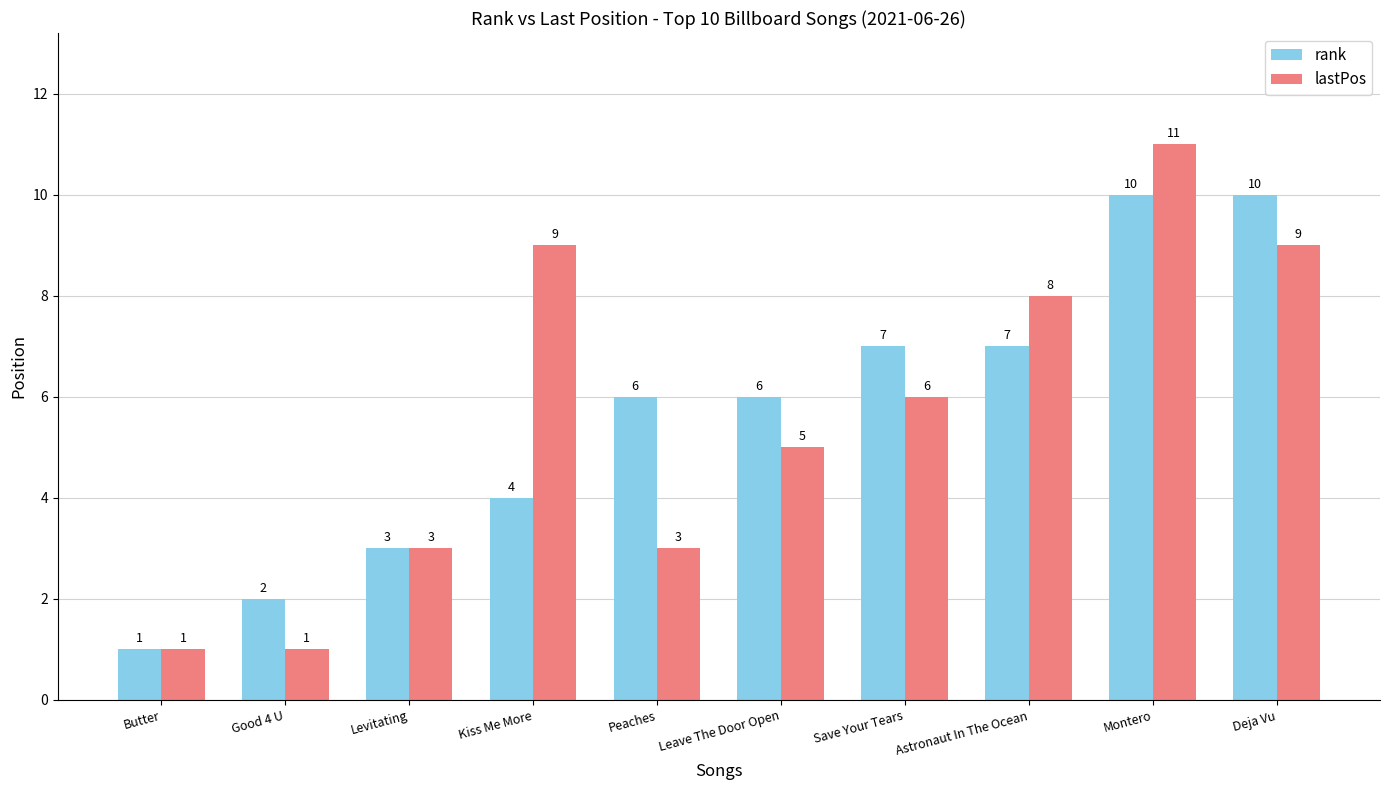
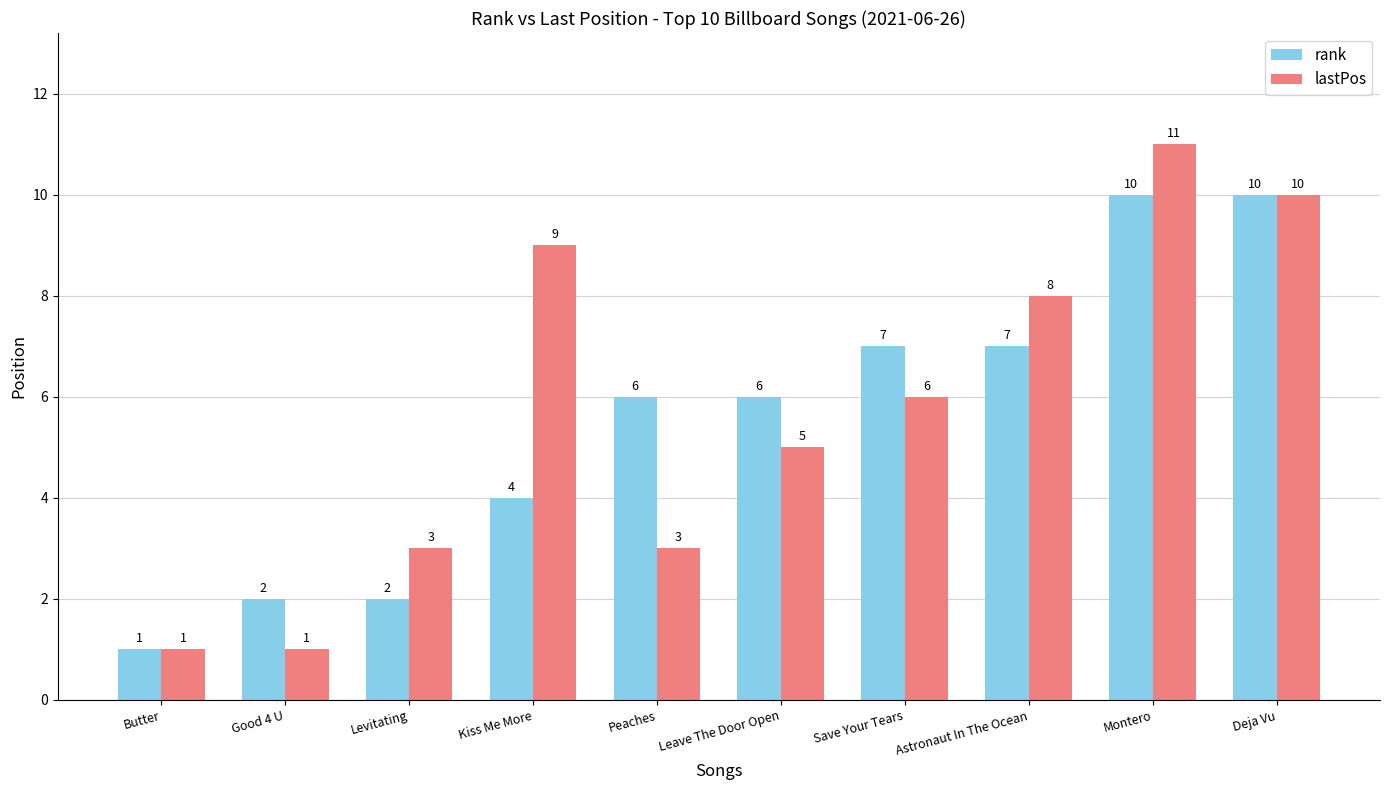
rank, Levitating: 3 -> 2
lastPos, Deja Vu: 9 -> 10
